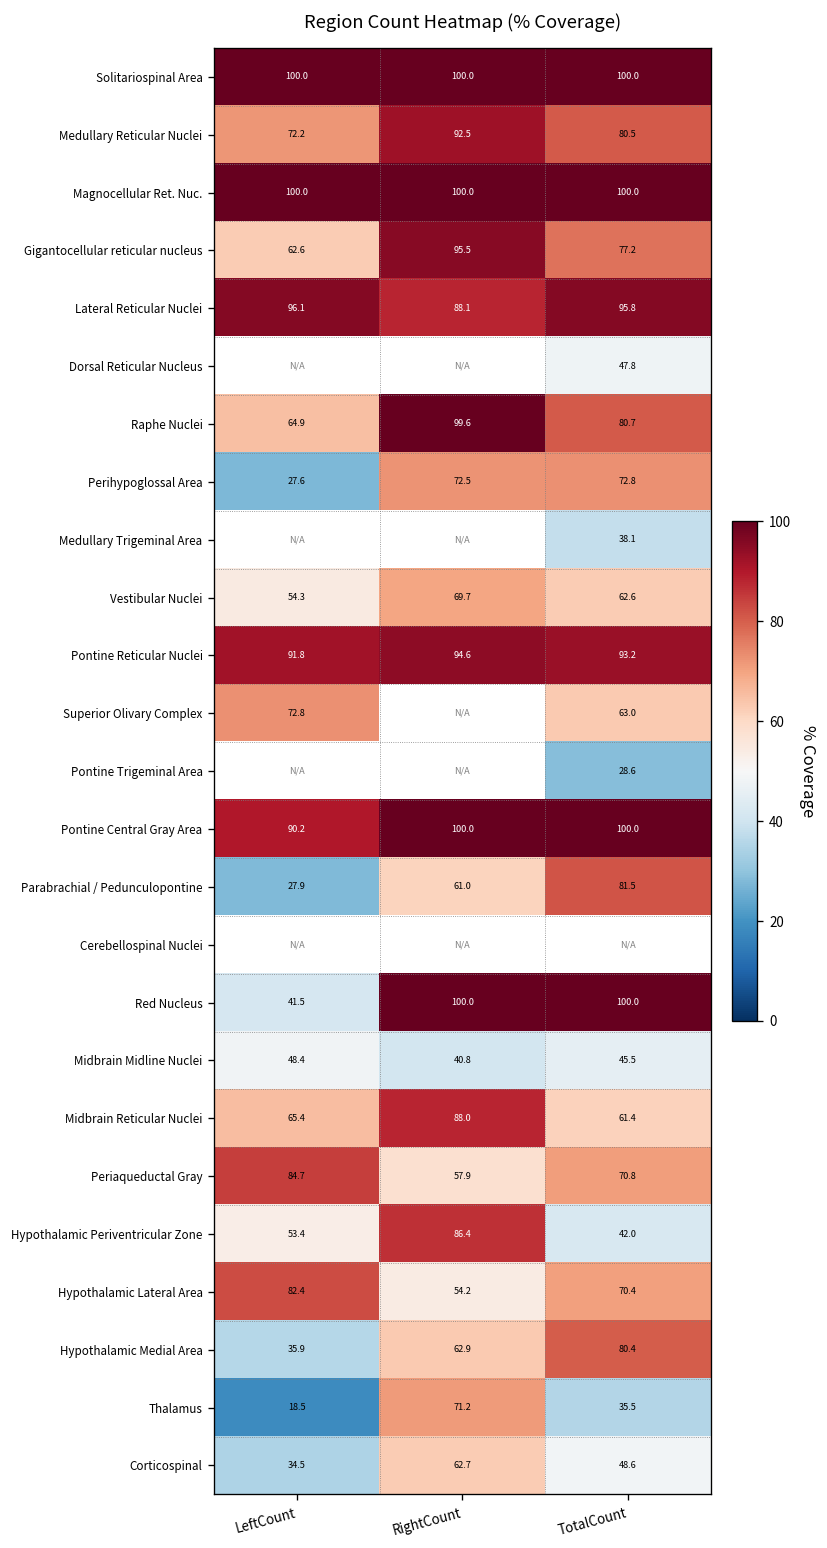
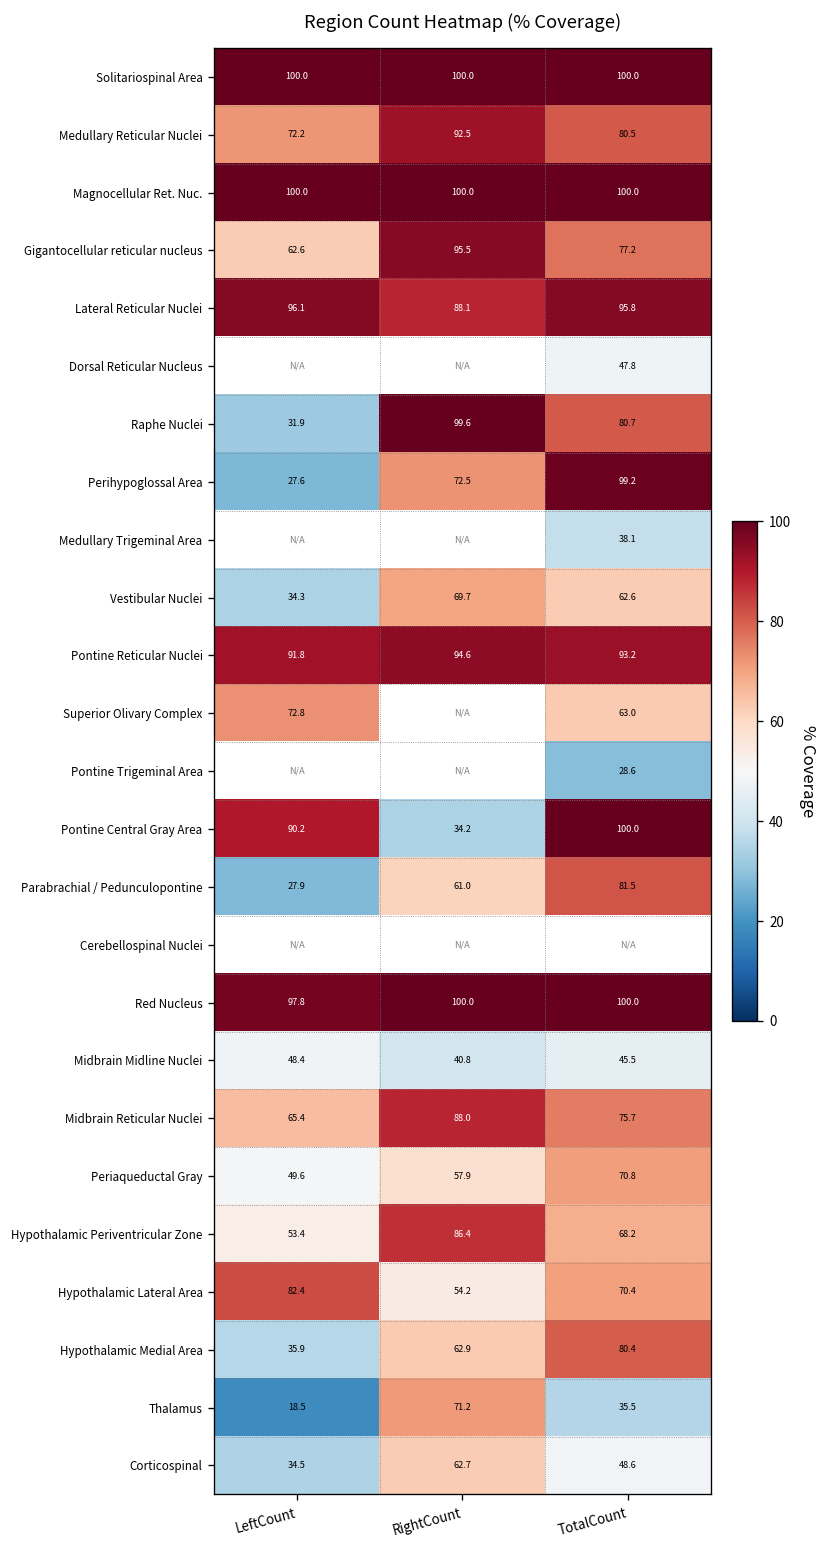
Raphe Nuclei, LeftCount: 64.9 -> 31.9
Perihypoglossal Area, TotalCount: 72.8 -> 99.2
Vestibular Nuclei, LeftCount: 54.3 -> 34.3
Pontine Central Gray Area, RightCount: 100.0 -> 34.2
Red Nucleus, LeftCount: 41.5 -> 97.8
Midbrain Reticular Nuclei, TotalCount: 61.4 -> 75.7
Periaqueductal Gray, LeftCount: 84.7 -> 49.6
Hypothalamic Periventricular Zone, TotalCount: 42.0 -> 68.2
